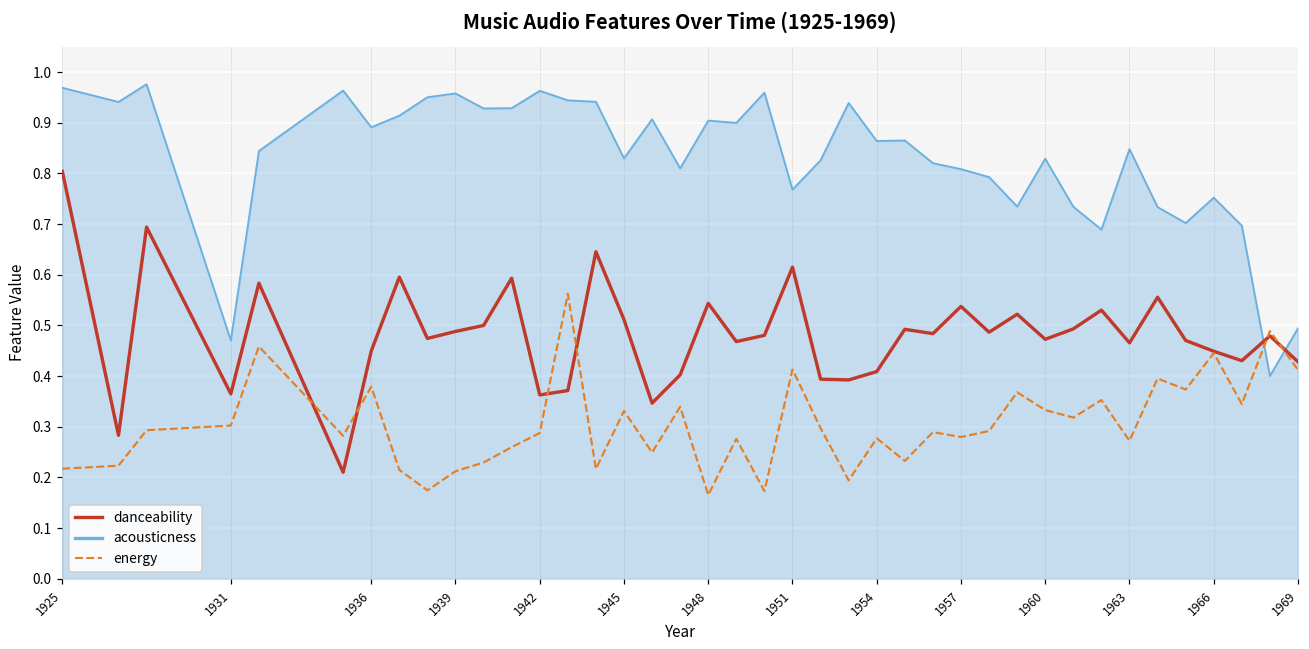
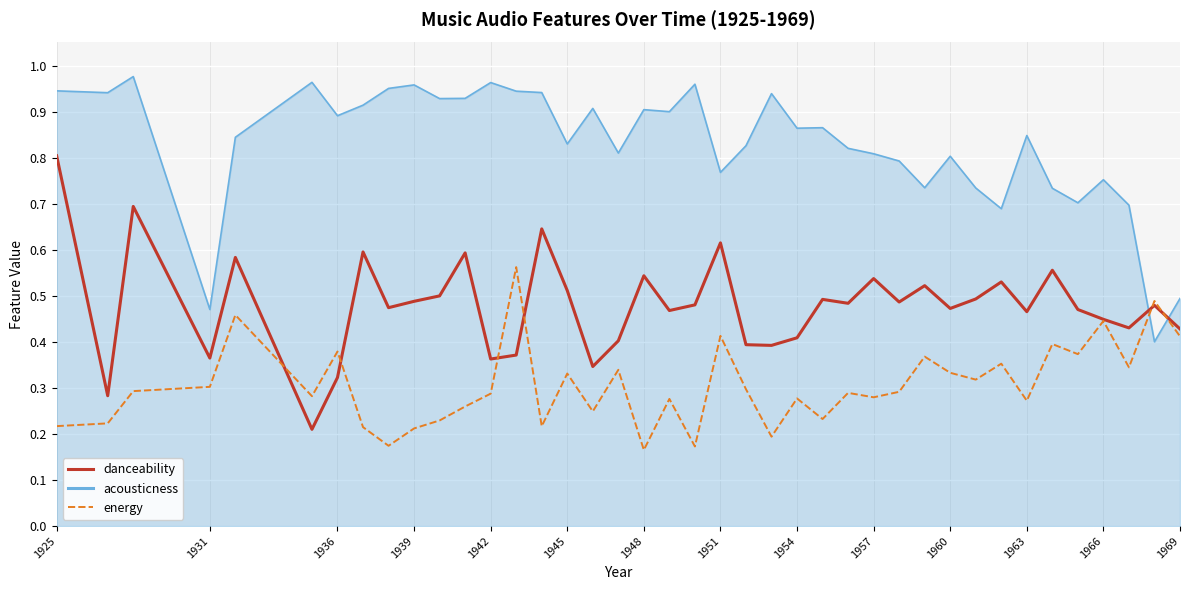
acousticness, 1925: 0.97 -> 0.95
danceability, 1936: 0.45 -> 0.32
acousticness, 1960: 0.83 -> 0.80
